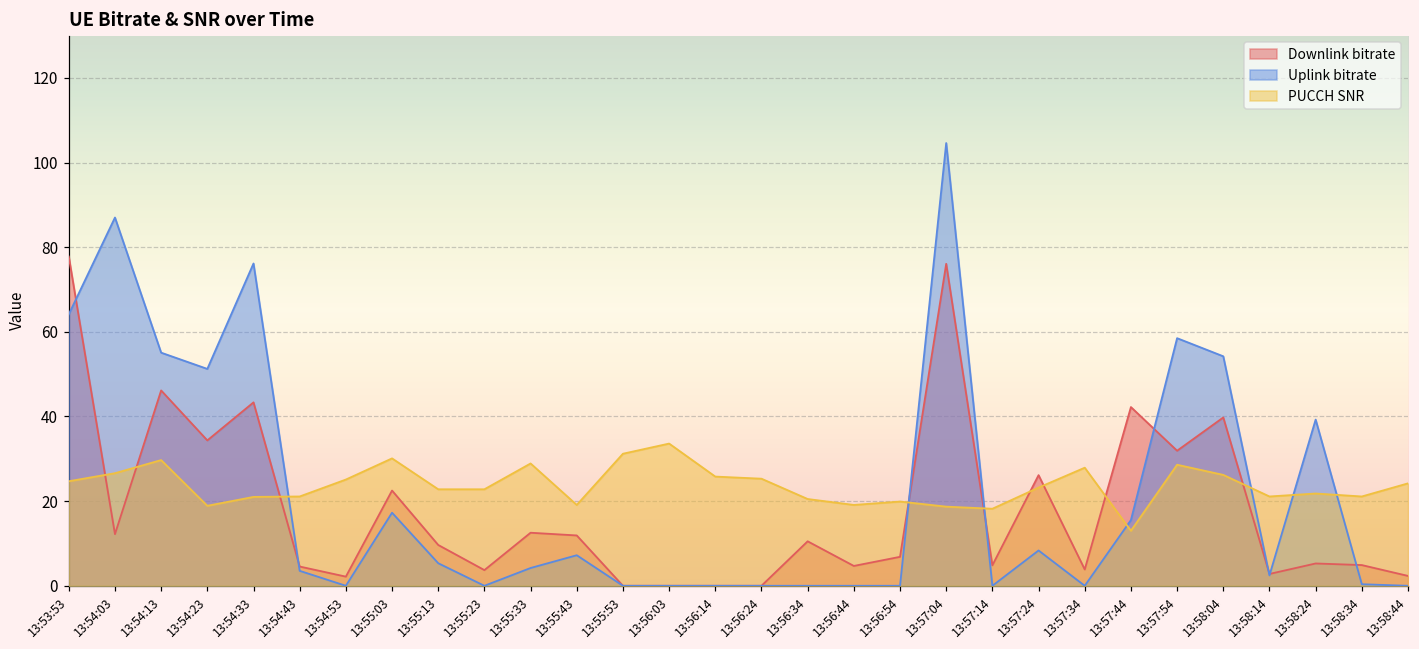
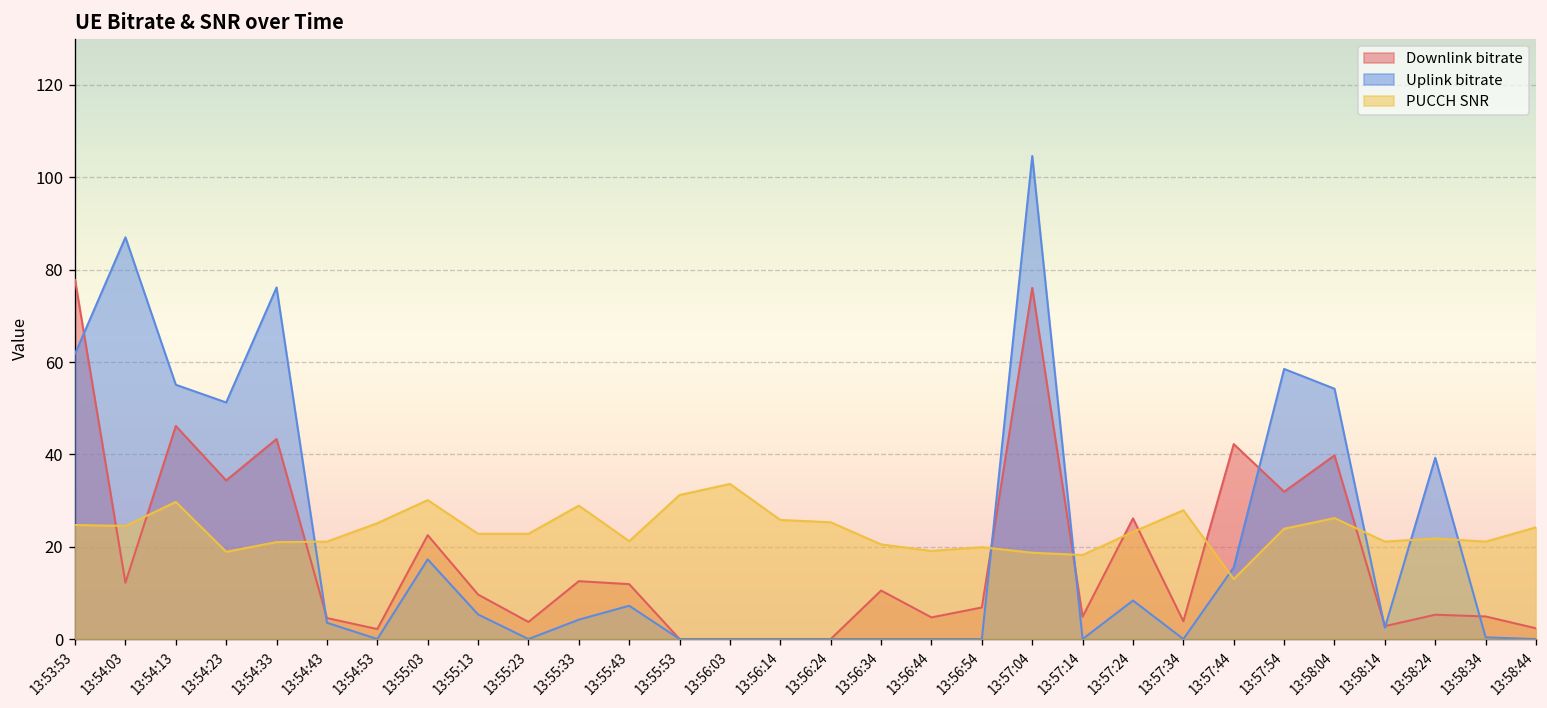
Uplink bitrate, 13:53:53: 64 -> 62
PUCCH SNR, 13:54:03: 27 -> 25
PUCCH SNR, 13:55:43: 19 -> 21
PUCCH SNR, 13:57:54: 29 -> 24
